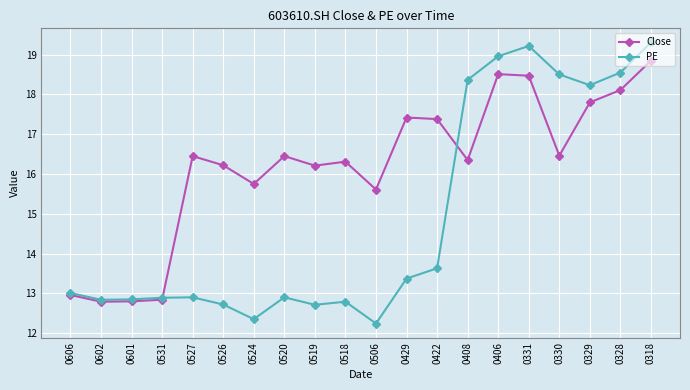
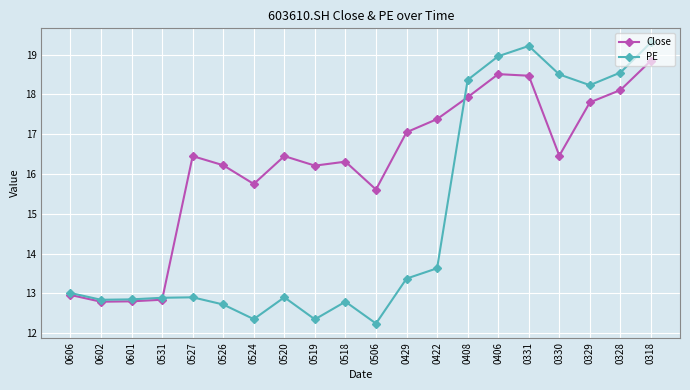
PE, 0519: 12.7 -> 12.3
Close, 0429: 17.4 -> 17.1
Close, 0408: 16.4 -> 17.9
